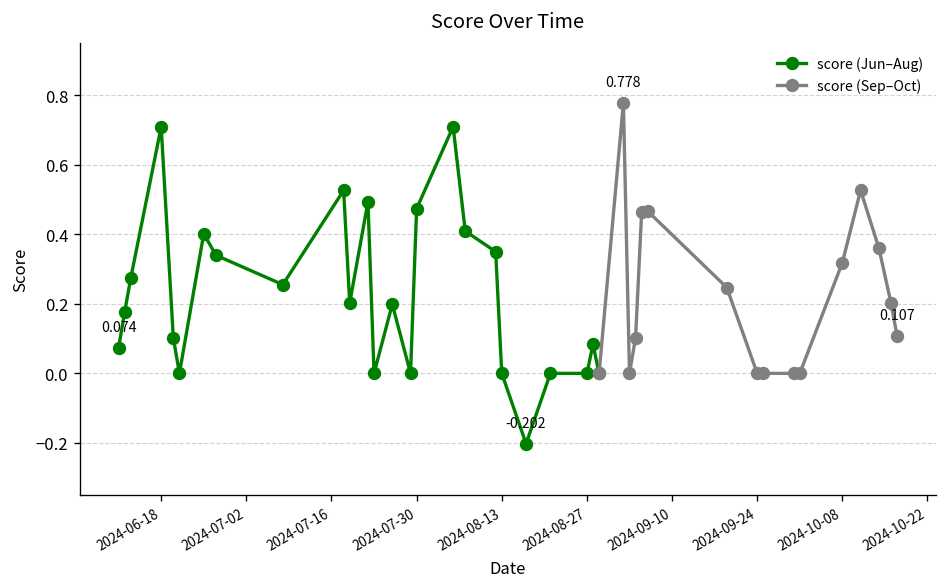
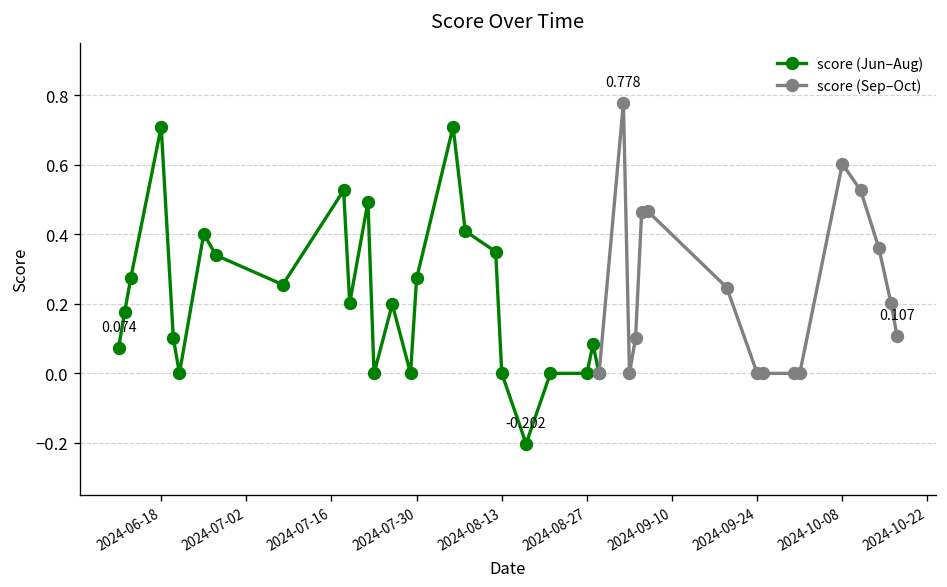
score (Jun–Aug), 2024-07-30: 0.47 -> 0.27
score (Sep–Oct), 2024-10-08: 0.32 -> 0.60
